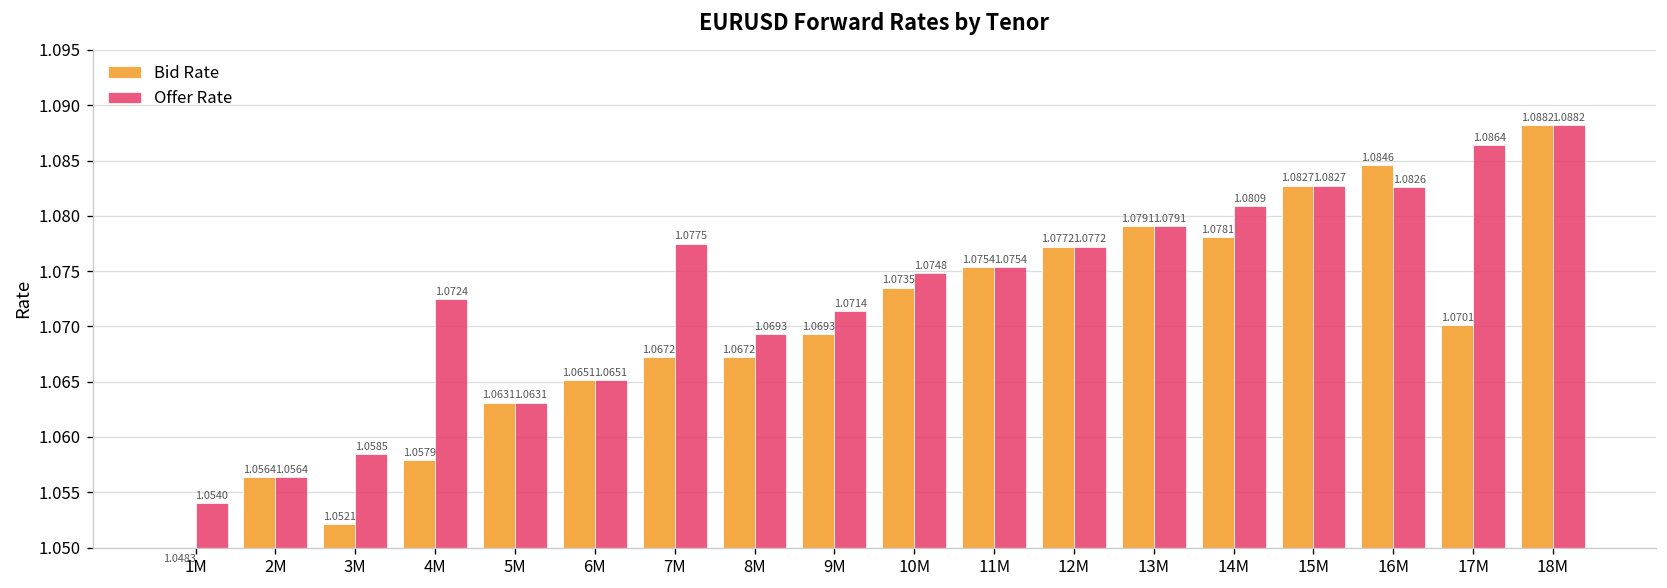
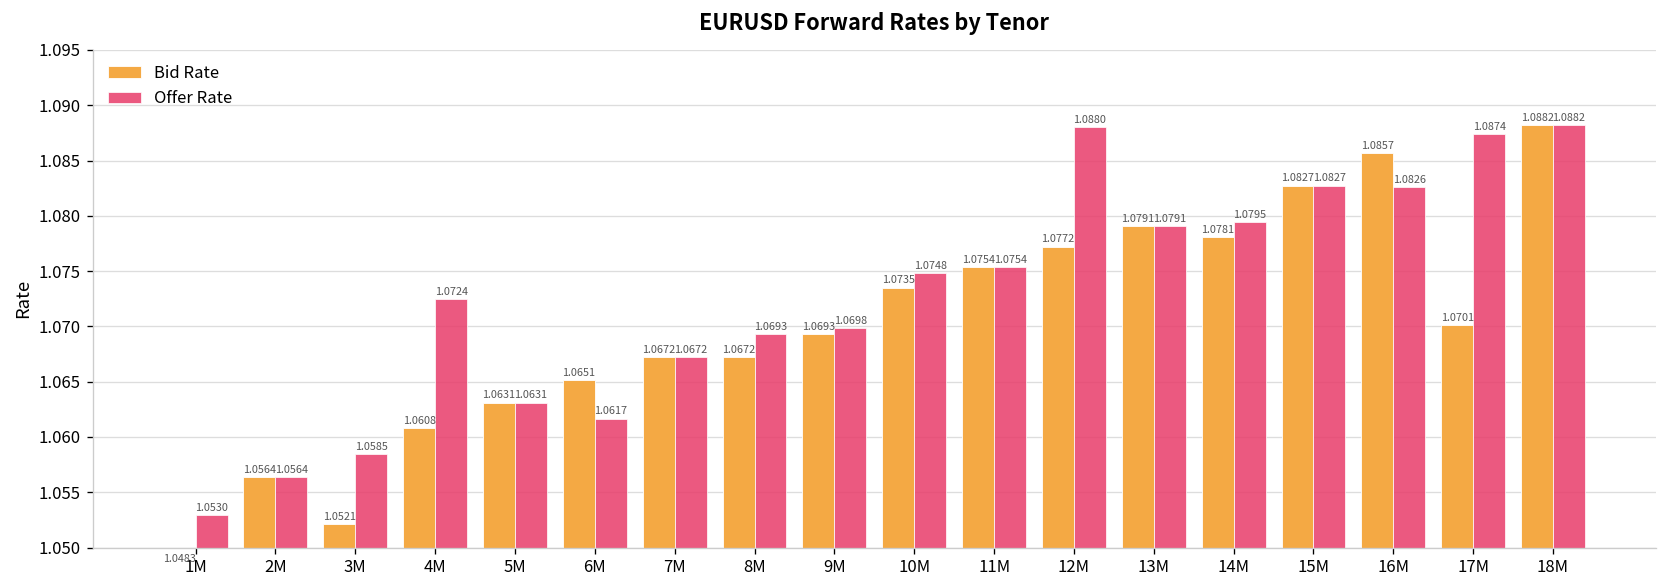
Offer Rate, 1M: 1.0540 -> 1.0530
Bid Rate, 4M: 1.0579 -> 1.0608
Offer Rate, 6M: 1.0651 -> 1.0617
Offer Rate, 7M: 1.0775 -> 1.0672
Offer Rate, 9M: 1.0714 -> 1.0698
Offer Rate, 12M: 1.0772 -> 1.0880
Offer Rate, 14M: 1.0809 -> 1.0795
Bid Rate, 16M: 1.0846 -> 1.0857
Offer Rate, 17M: 1.0864 -> 1.0874
